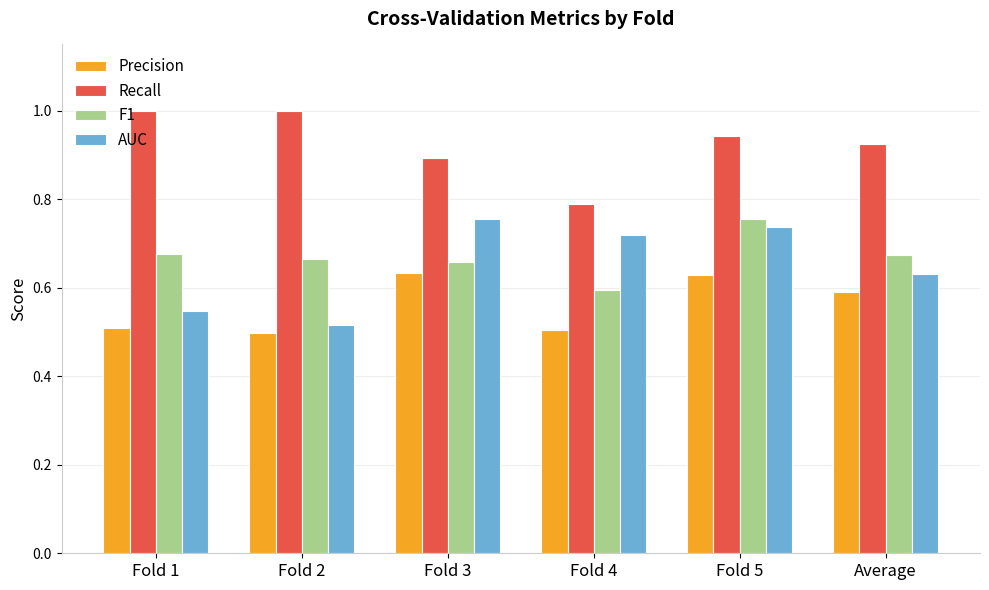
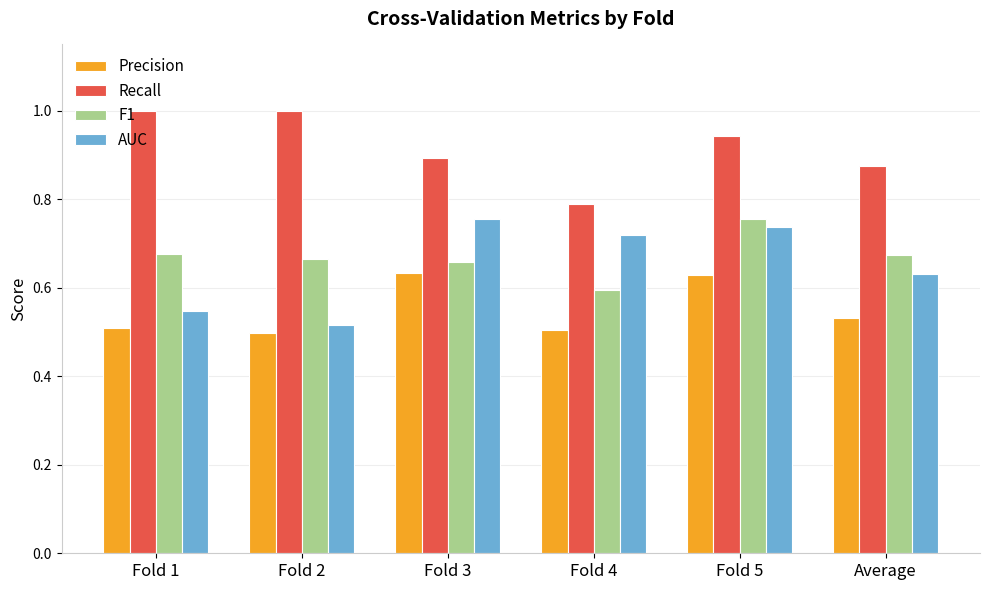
Precision, Average: 0.59 -> 0.53
Recall, Average: 0.93 -> 0.88
